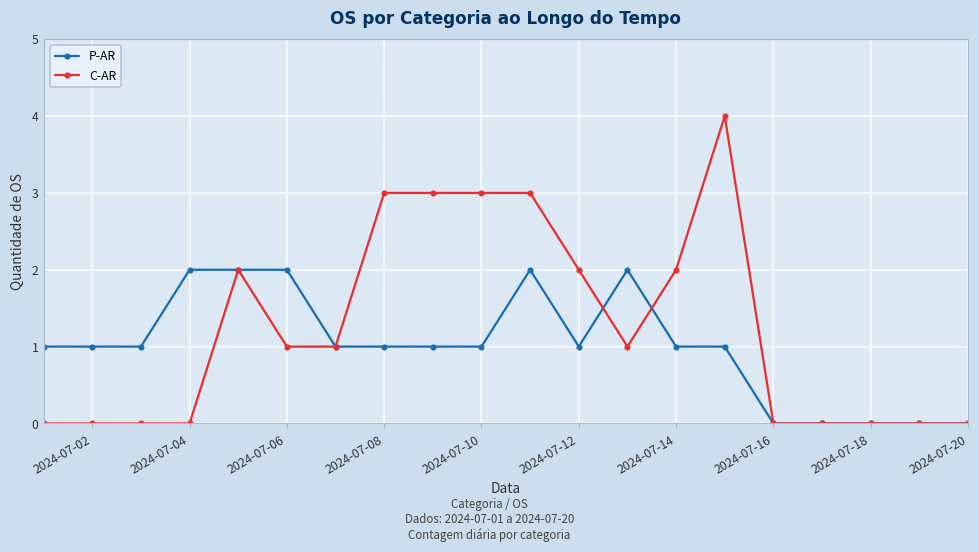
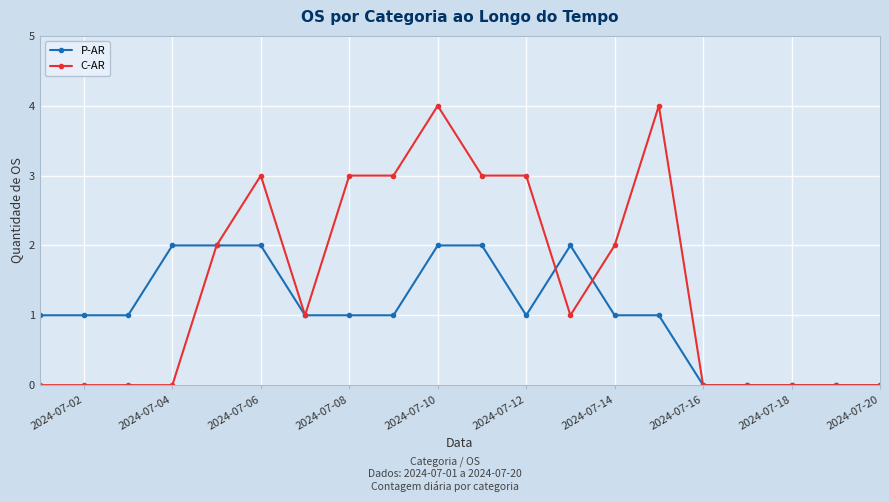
C-AR, 2024-07-06: 1 -> 3
P-AR, 2024-07-10: 1 -> 2
C-AR, 2024-07-10: 3 -> 4
C-AR, 2024-07-12: 2 -> 3
